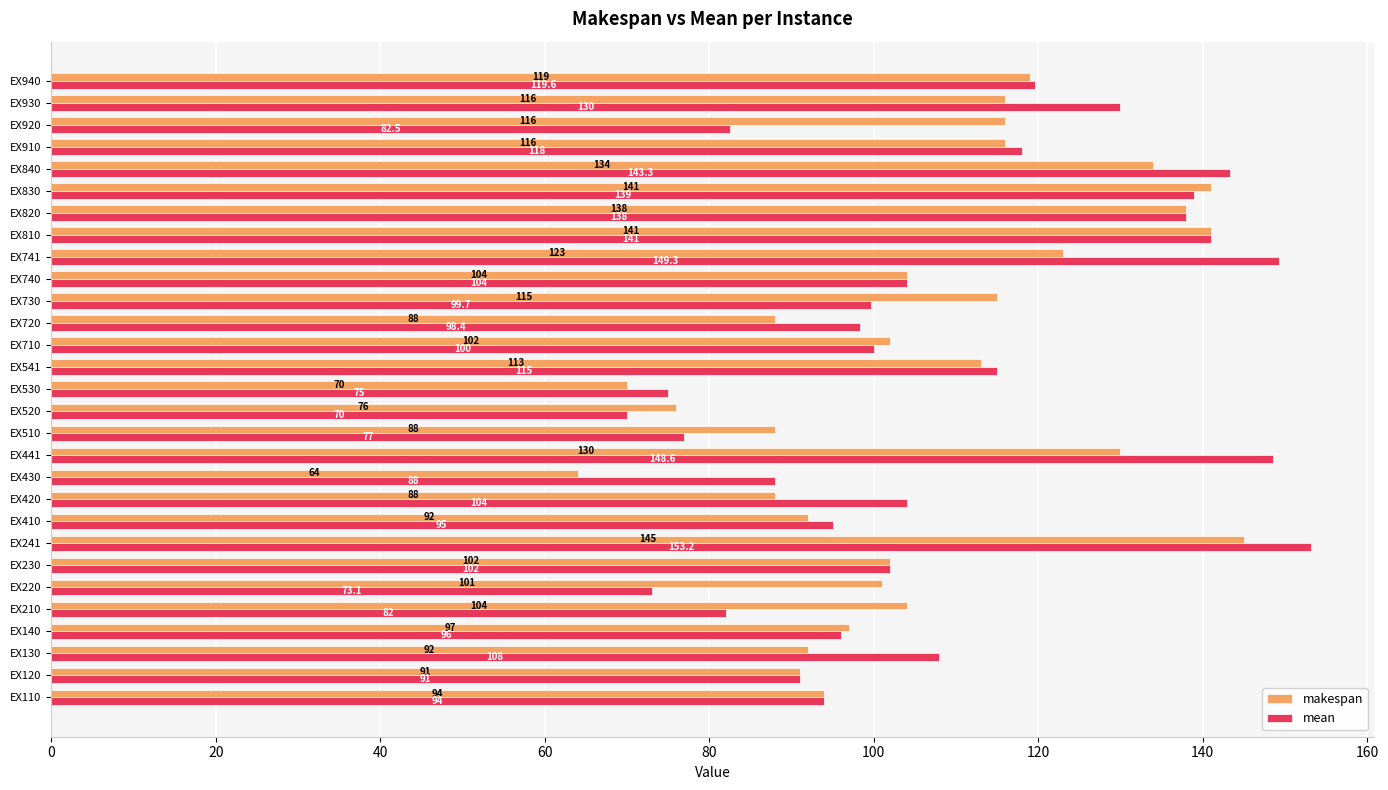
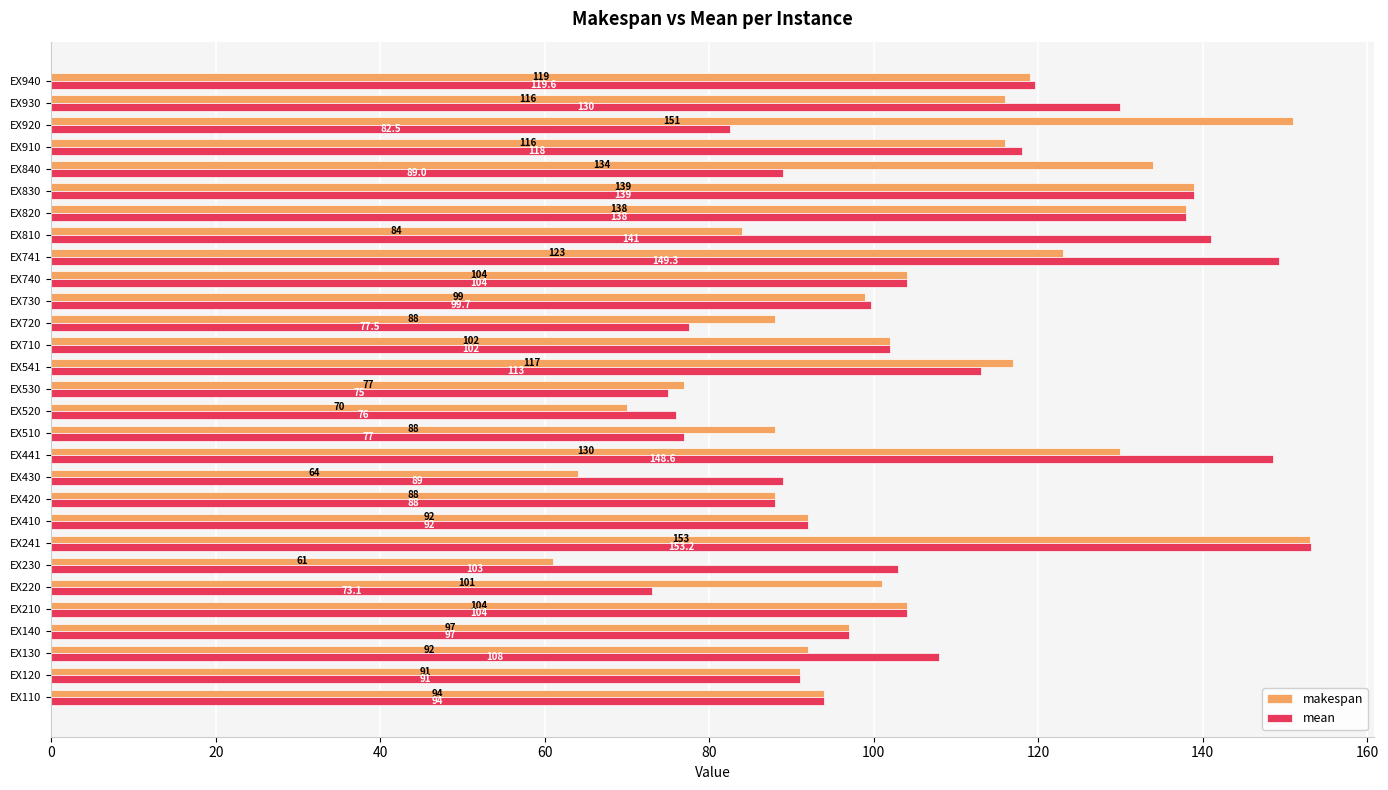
makespan, EX920: 116 -> 151
mean, EX840: 143.3 -> 89.0
makespan, EX830: 141 -> 139
makespan, EX810: 141 -> 84
makespan, EX730: 115 -> 99
mean, EX720: 98.4 -> 77.5
mean, EX710: 100 -> 102
makespan, EX541: 113 -> 117
mean, EX541: 115 -> 113
makespan, EX530: 70 -> 77
makespan, EX520: 76 -> 70
mean, EX520: 70 -> 76
mean, EX430: 88 -> 89
mean, EX420: 104 -> 88
mean, EX410: 95 -> 92
makespan, EX241: 145 -> 153
makespan, EX230: 102 -> 61
mean, EX230: 102 -> 103
mean, EX210: 82 -> 104
mean, EX140: 96 -> 97
